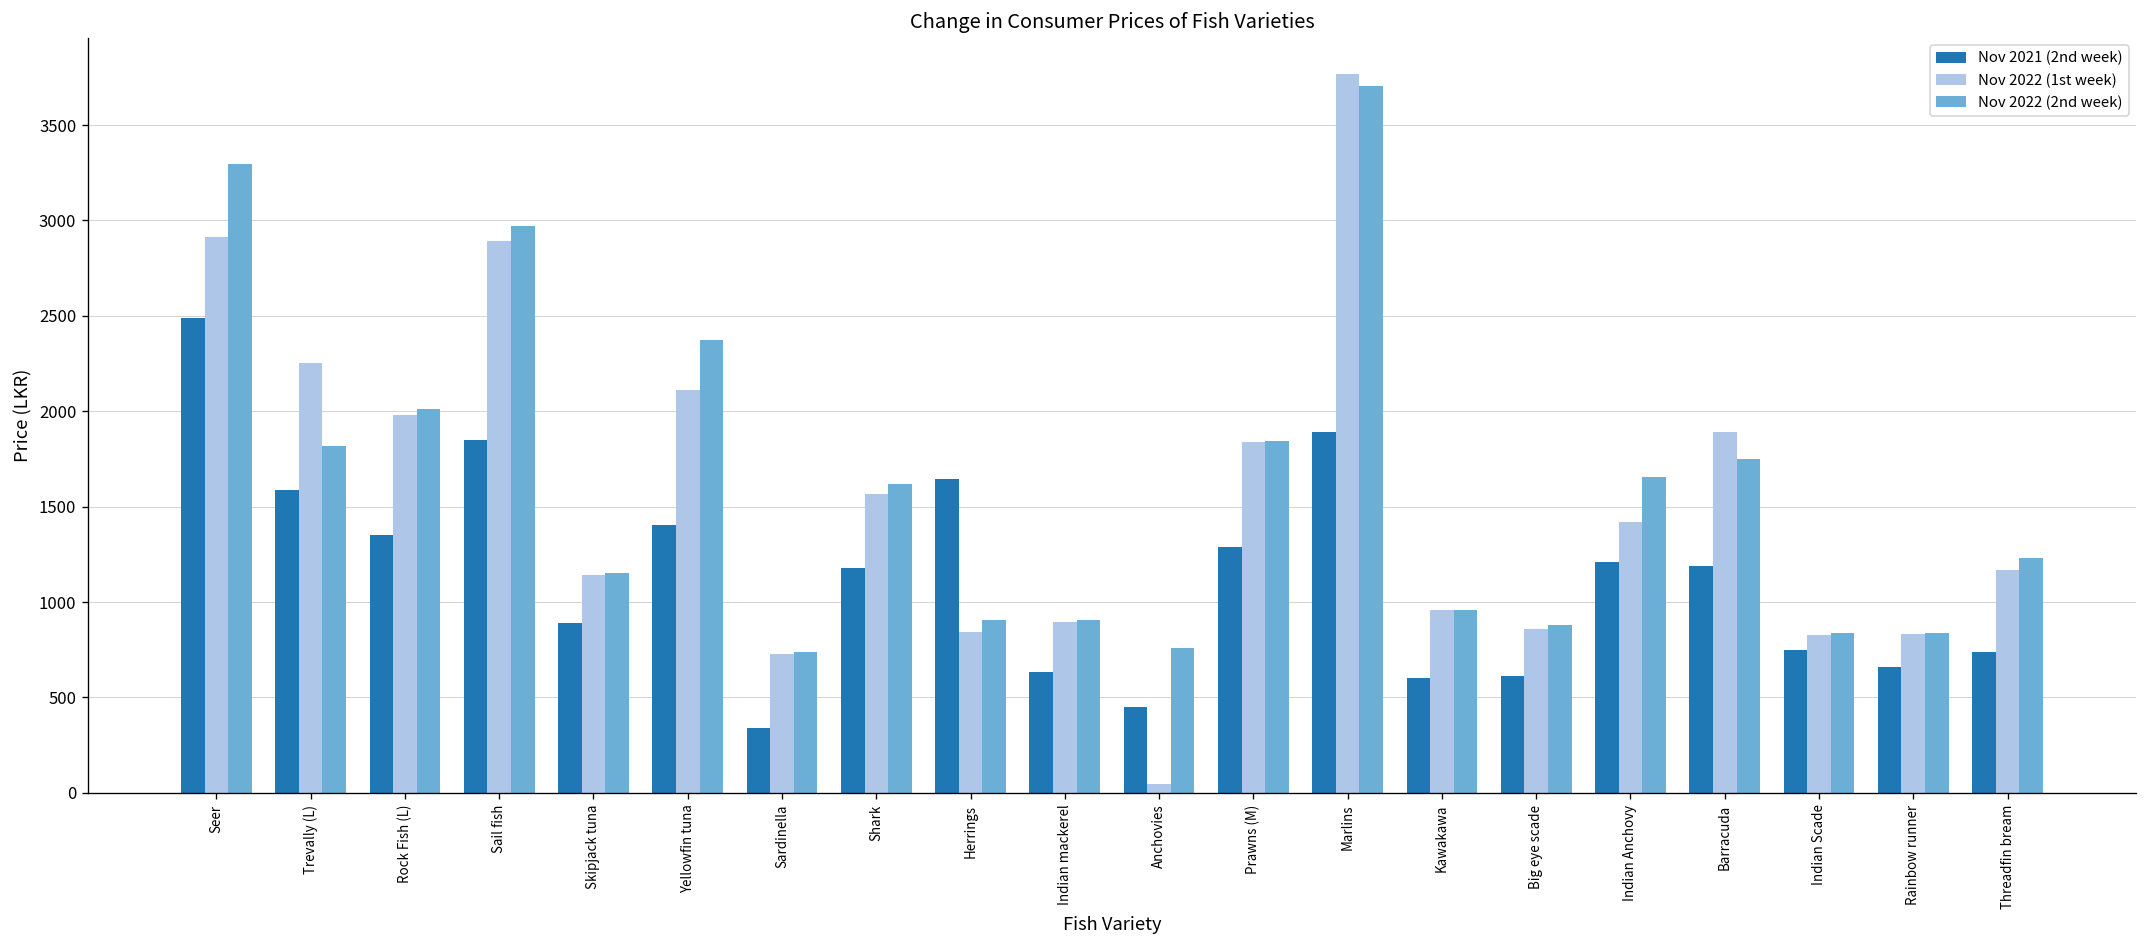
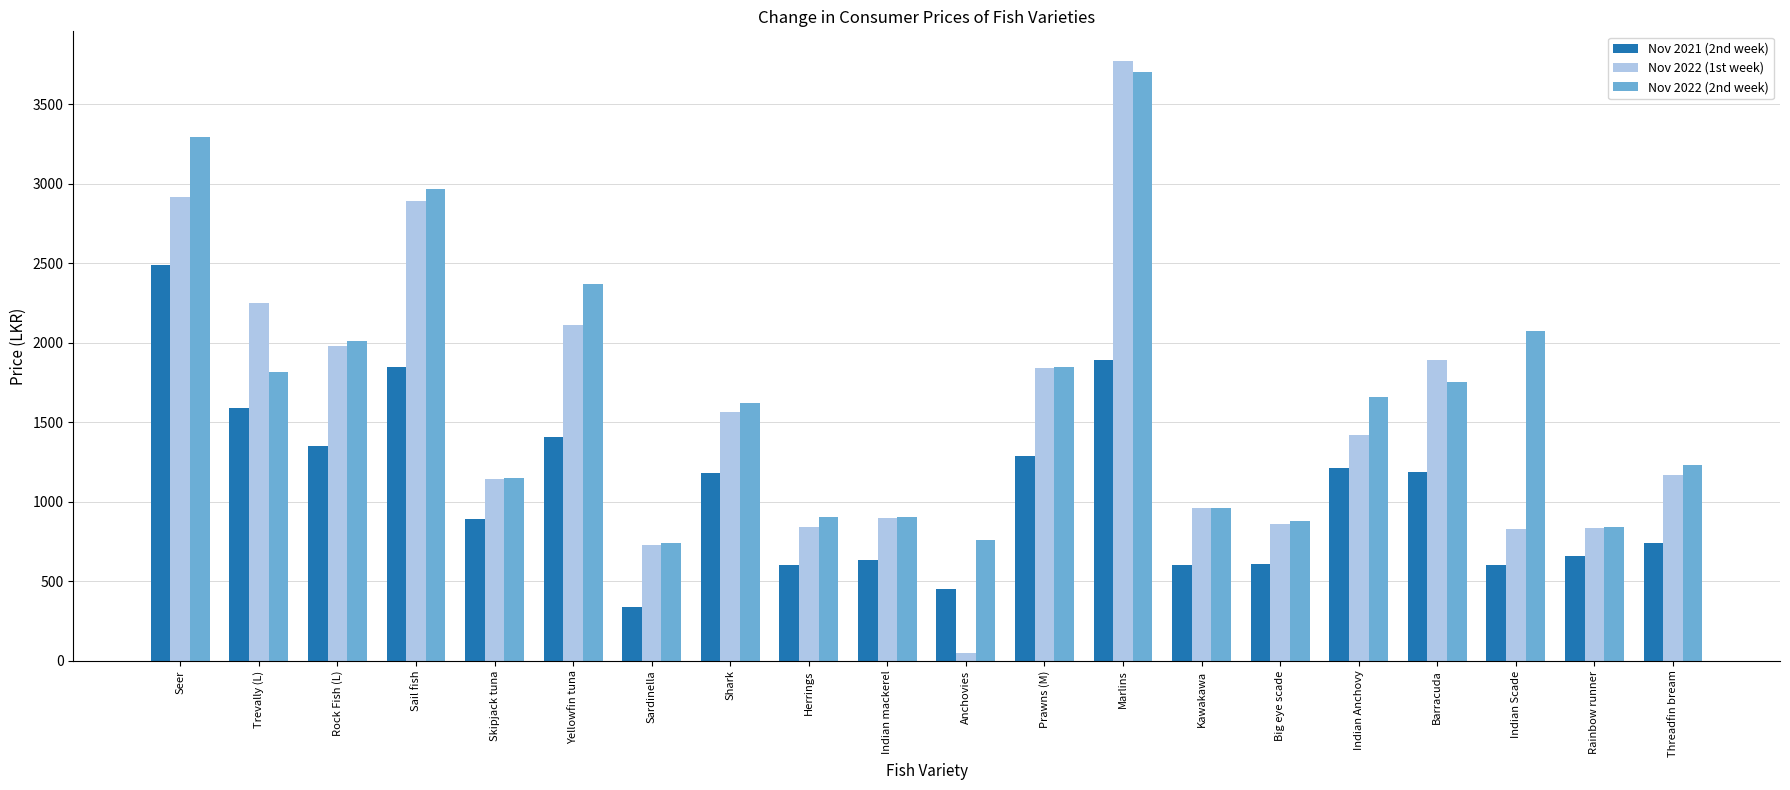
Nov 2021 (2nd week), Herrings: 1640 -> 600
Nov 2021 (2nd week), Indian Scade: 750 -> 600
Nov 2022 (2nd week), Indian Scade: 840 -> 2080
